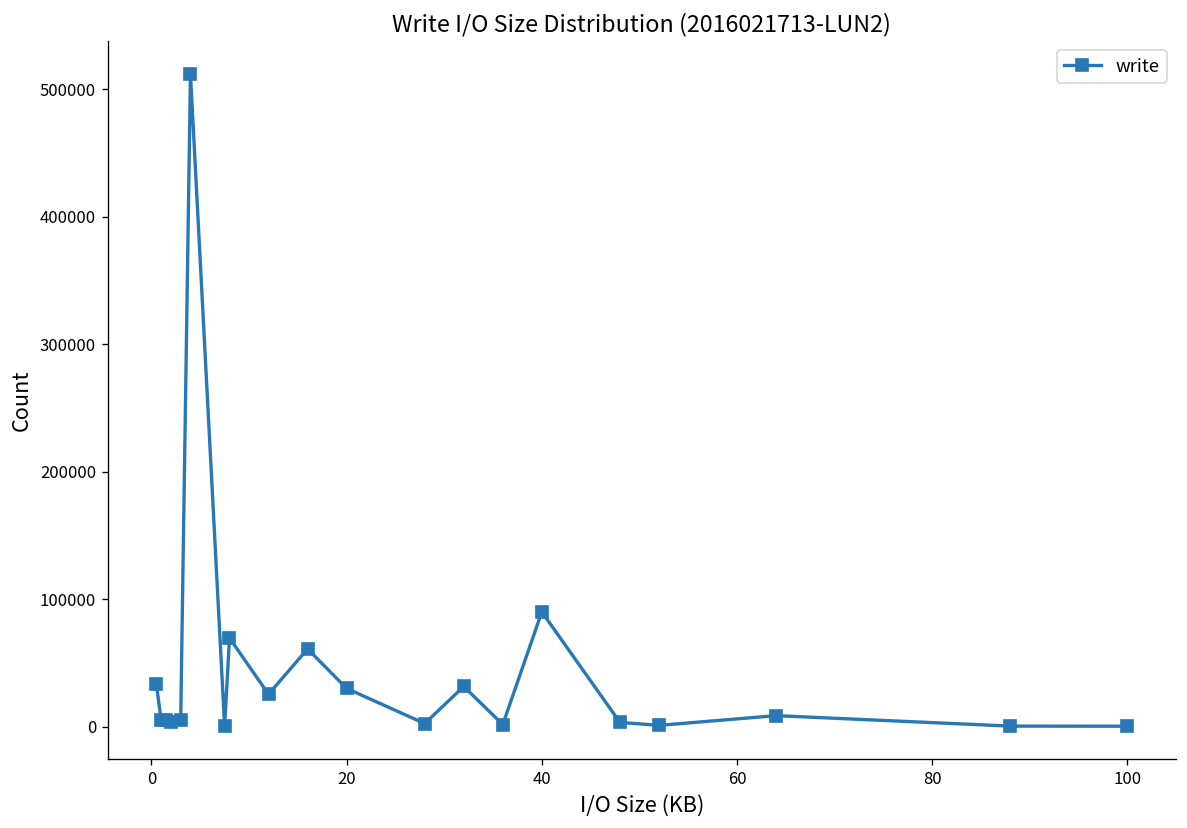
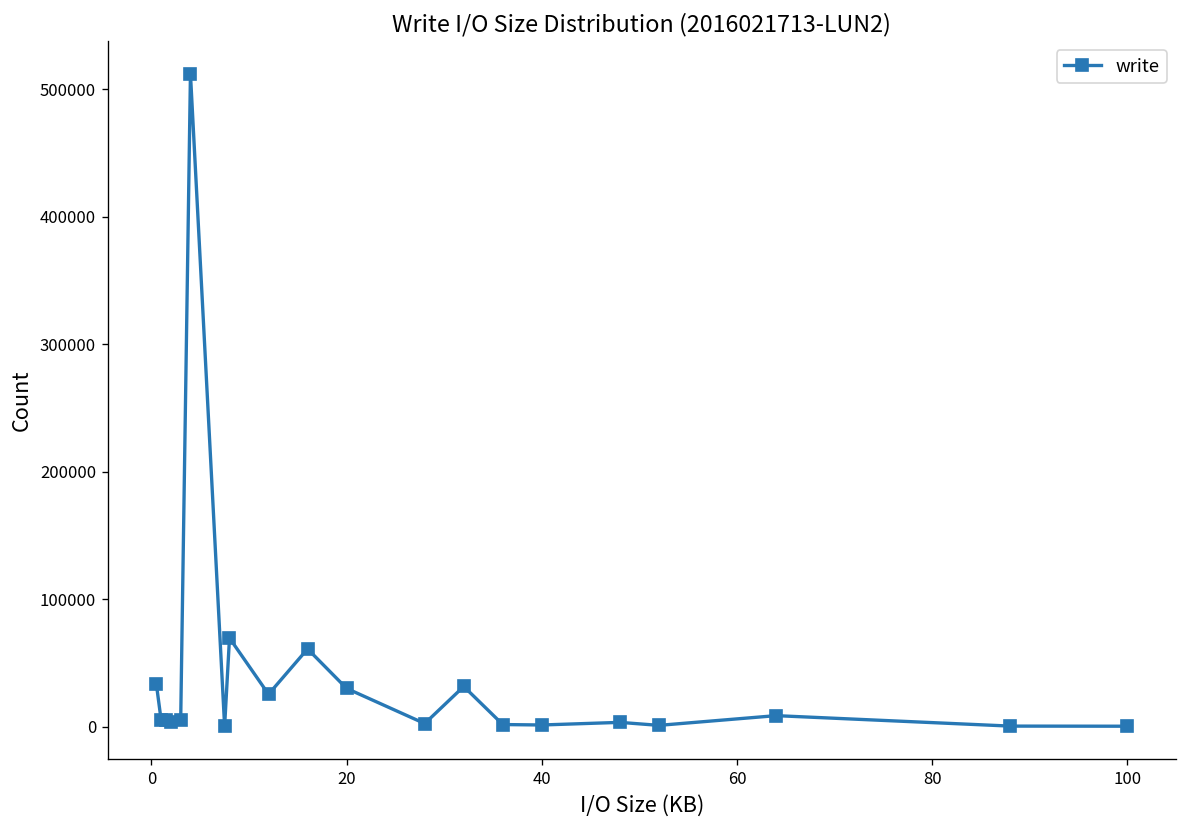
40: 90000 -> 2000
